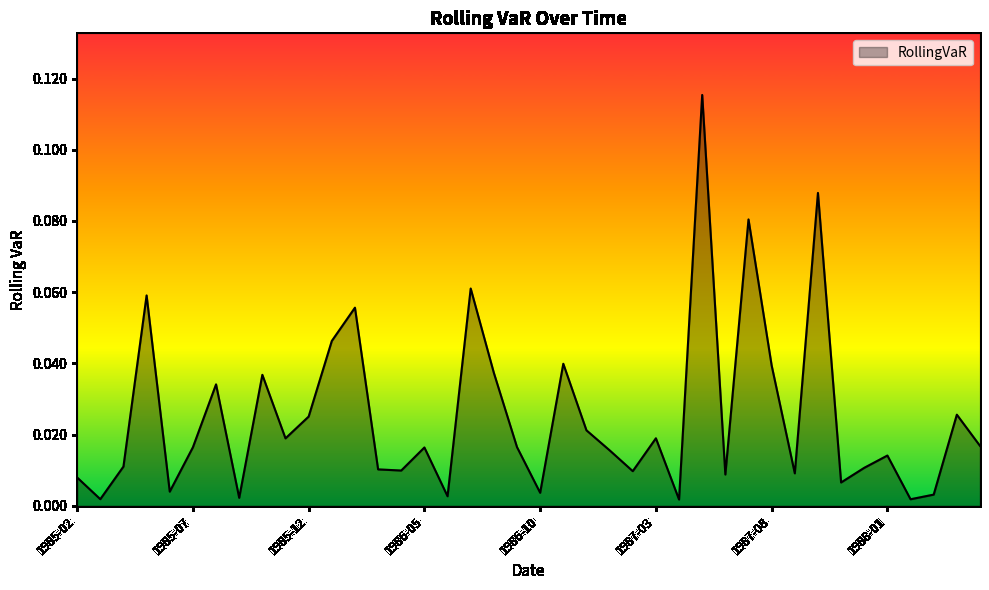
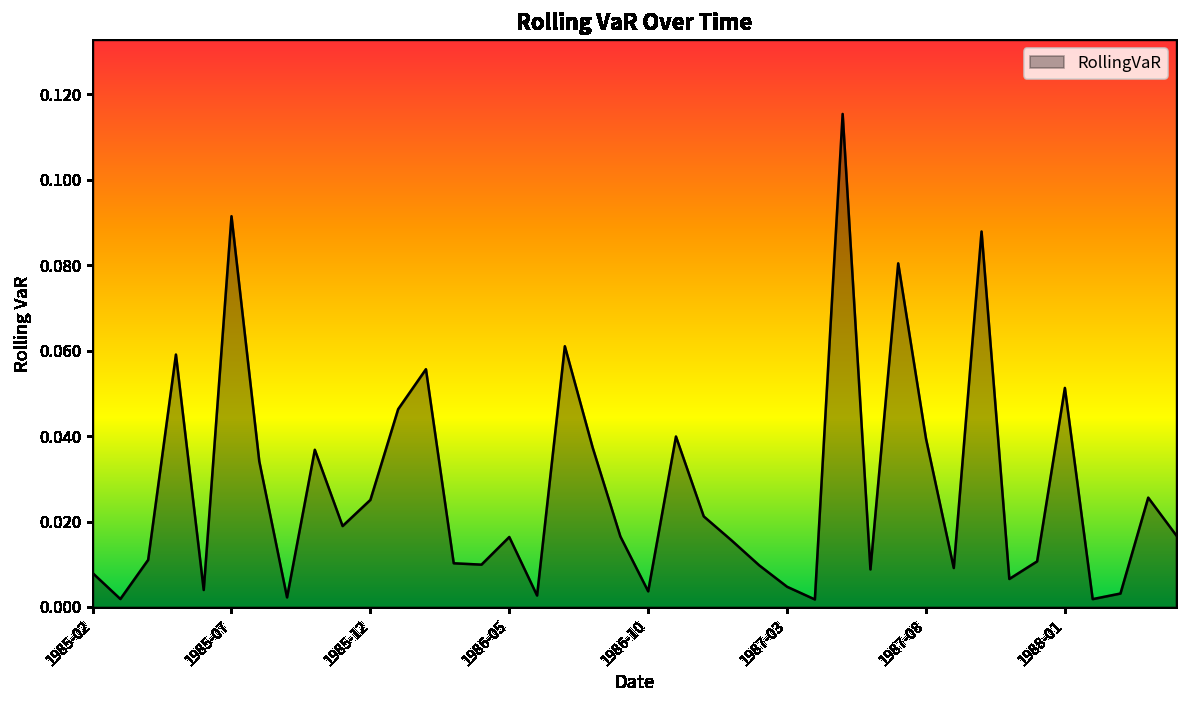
1985-07: 0.016 -> 0.091
1987-03: 0.019 -> 0.005
1988-01: 0.014 -> 0.051
